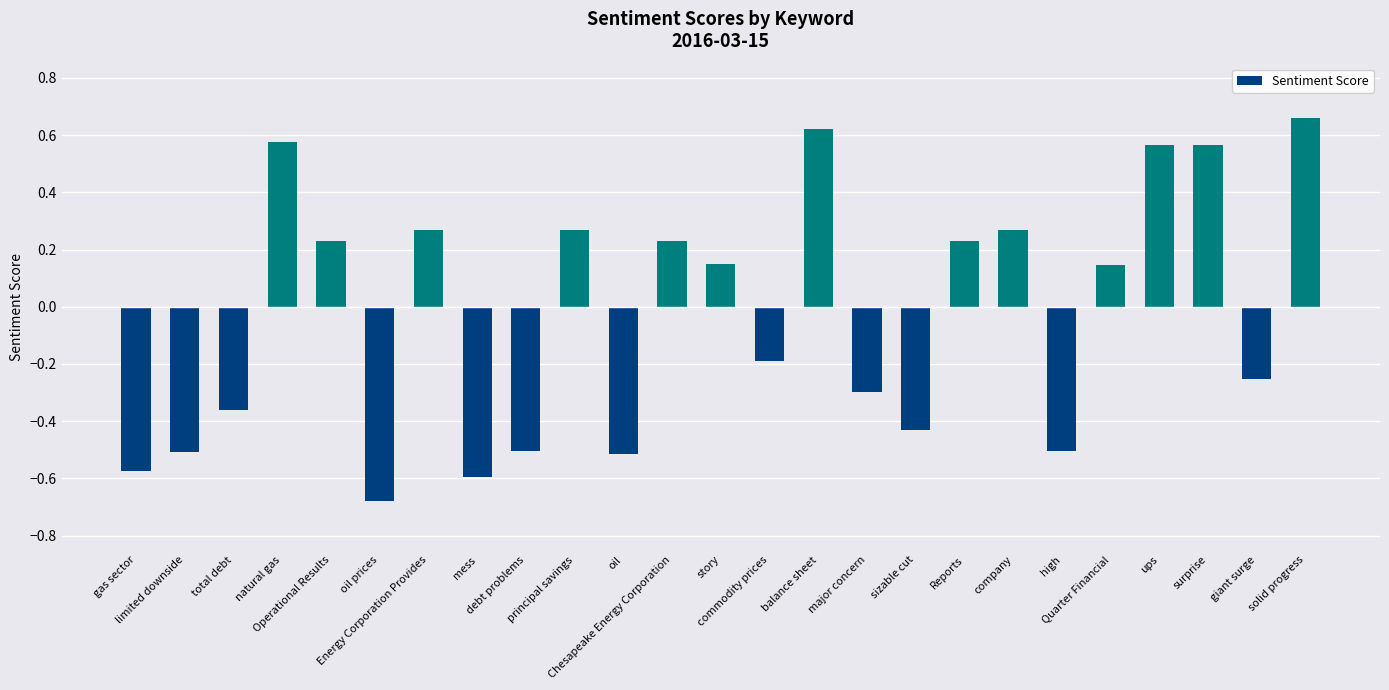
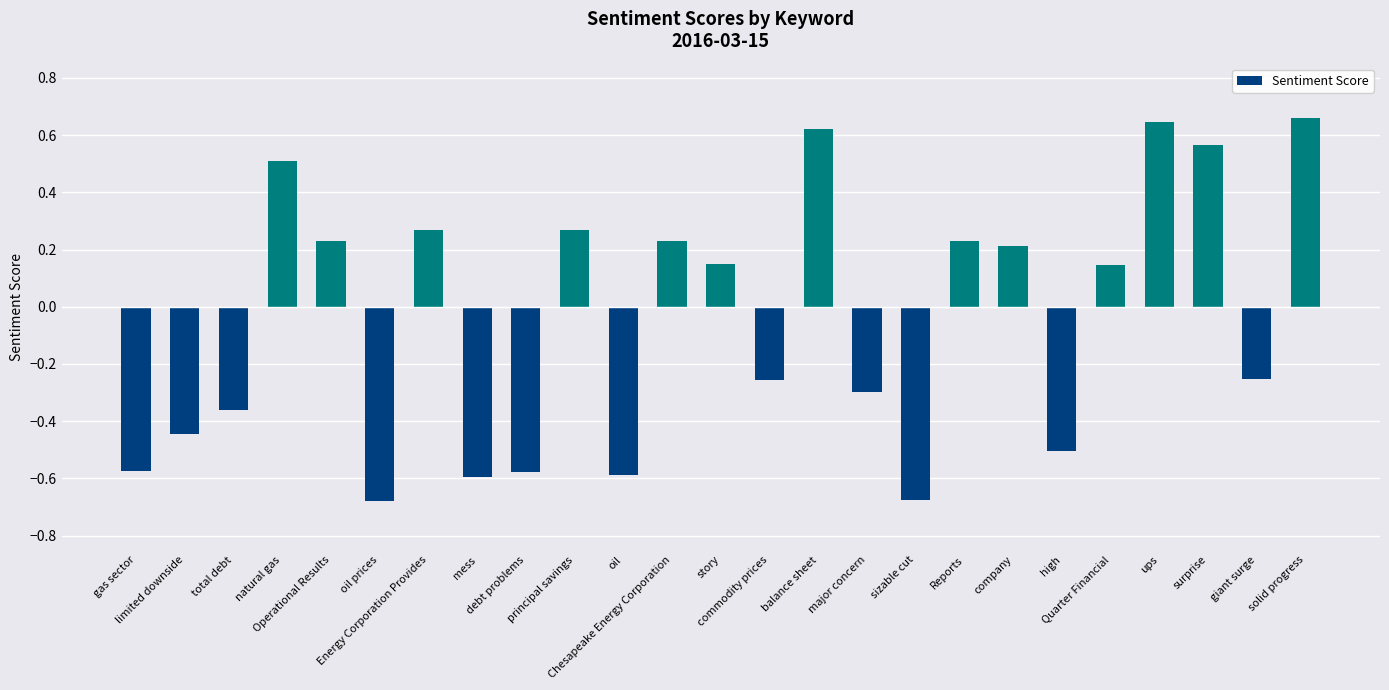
limited downside: -0.51 -> -0.45
natural gas: 0.58 -> 0.51
debt problems: -0.51 -> -0.58
oil: -0.52 -> -0.59
commodity prices: -0.19 -> -0.26
sizable cut: -0.43 -> -0.67
company: 0.27 -> 0.21
ups: 0.57 -> 0.64
